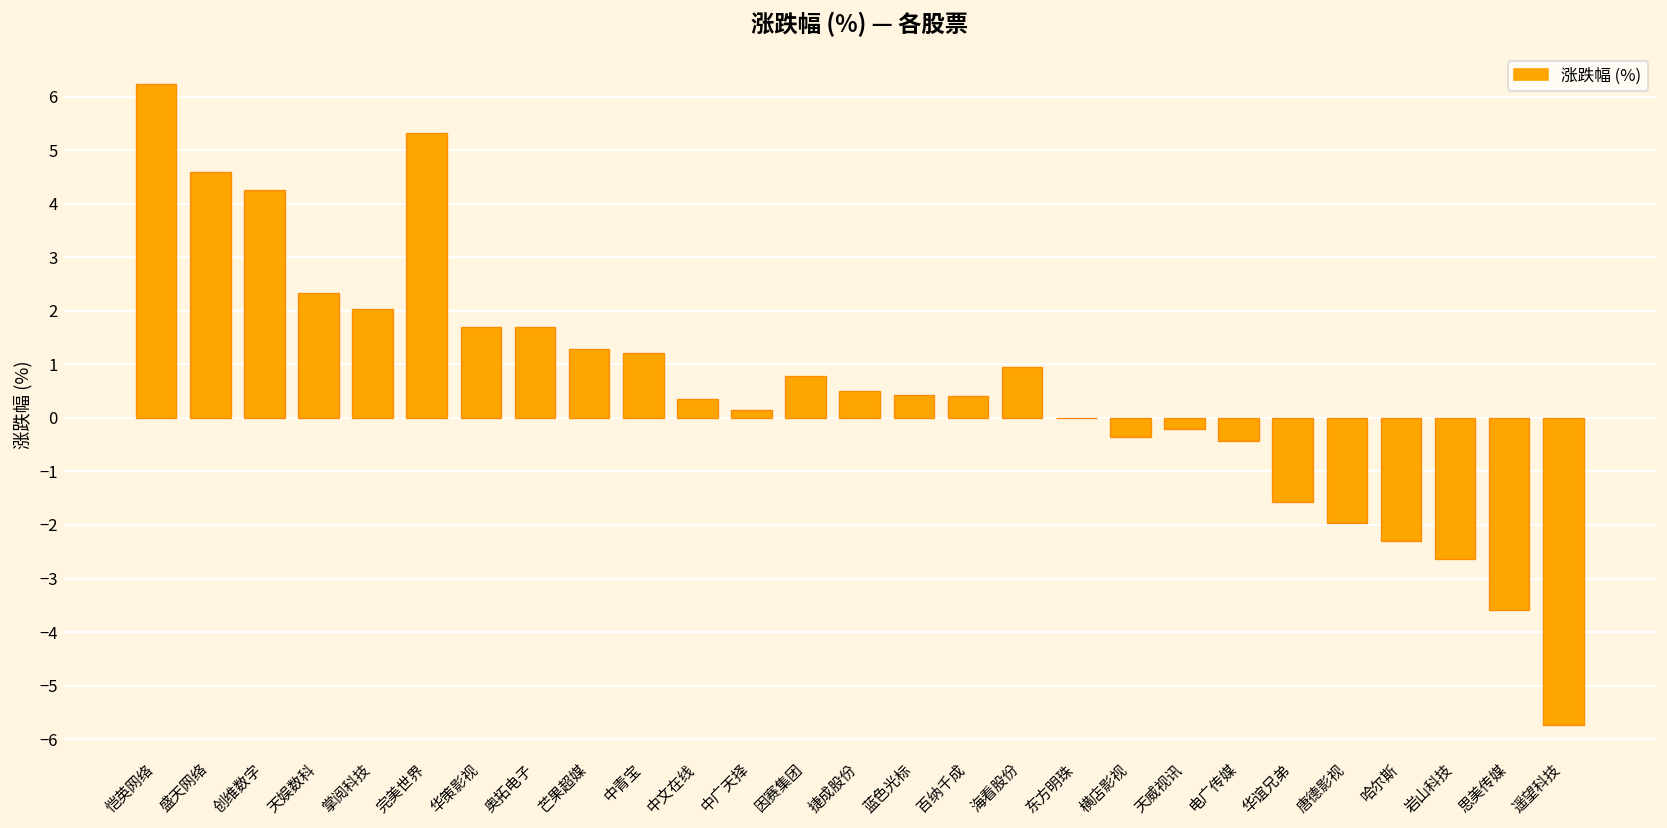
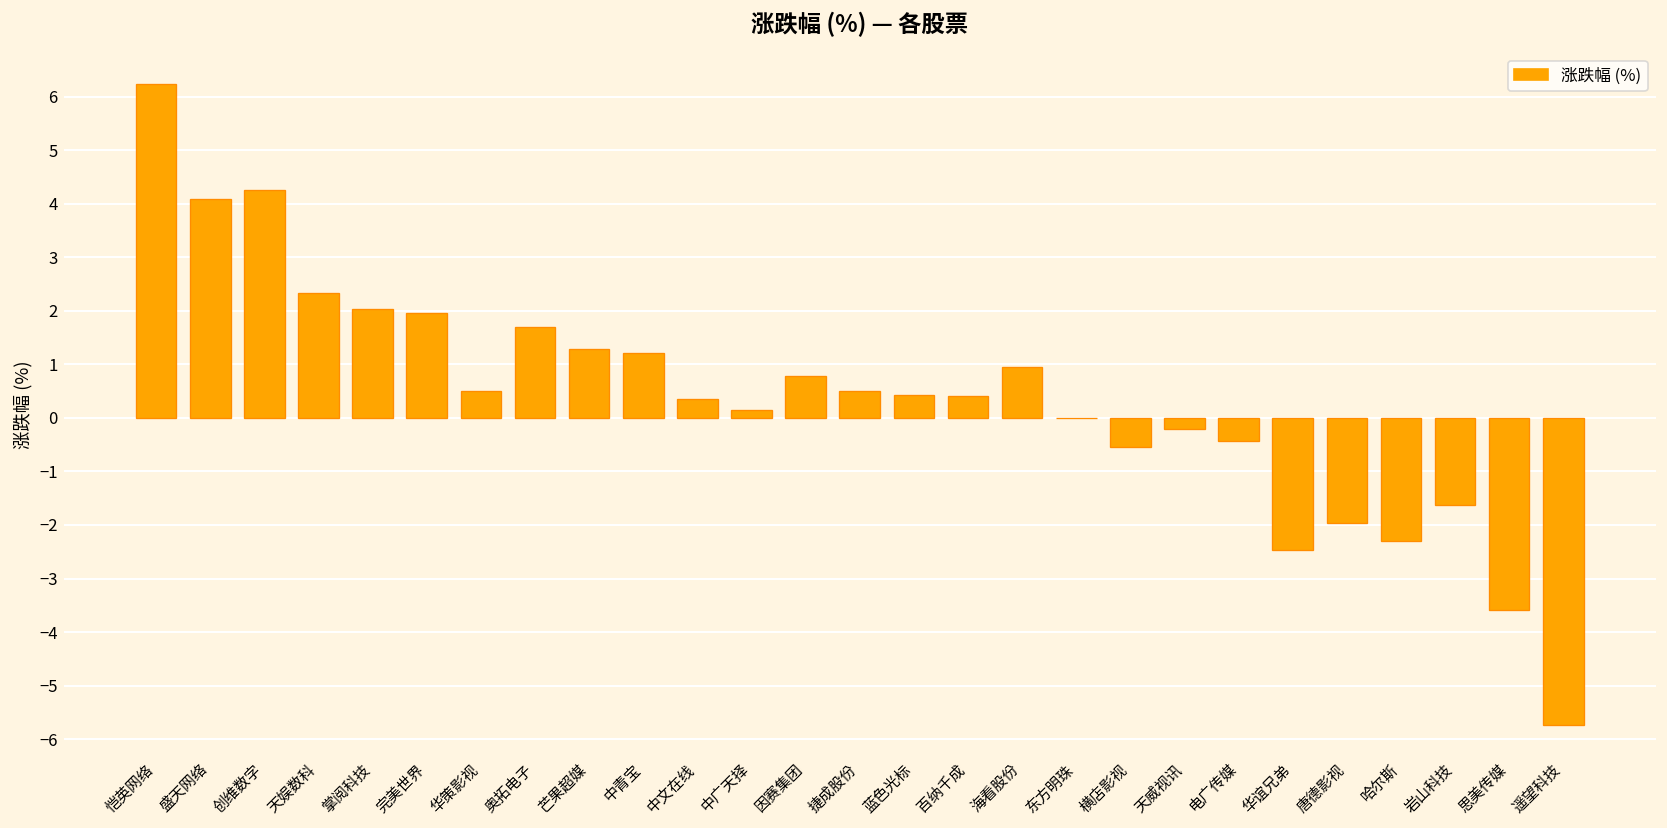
盛天网络: 4.6 -> 4.1
完美世界: 5.3 -> 2.0
华策影视: 1.7 -> 0.5
横店影视: -0.4 -> -0.6
华谊兄弟: -1.6 -> -2.5
岩山科技: -2.6 -> -1.6
